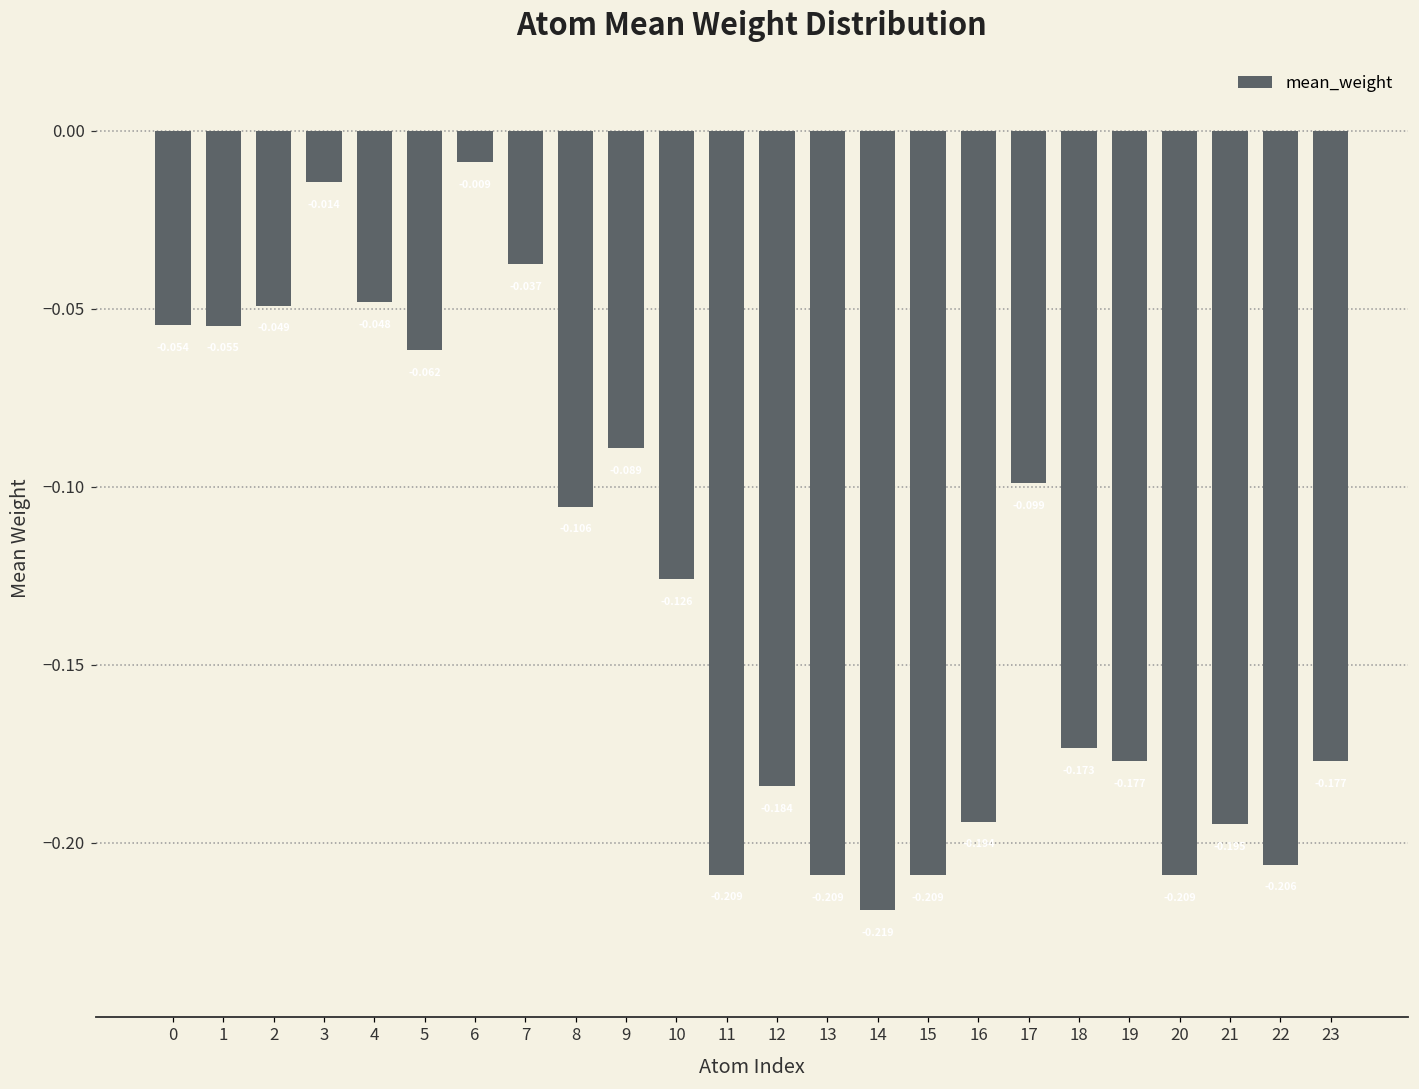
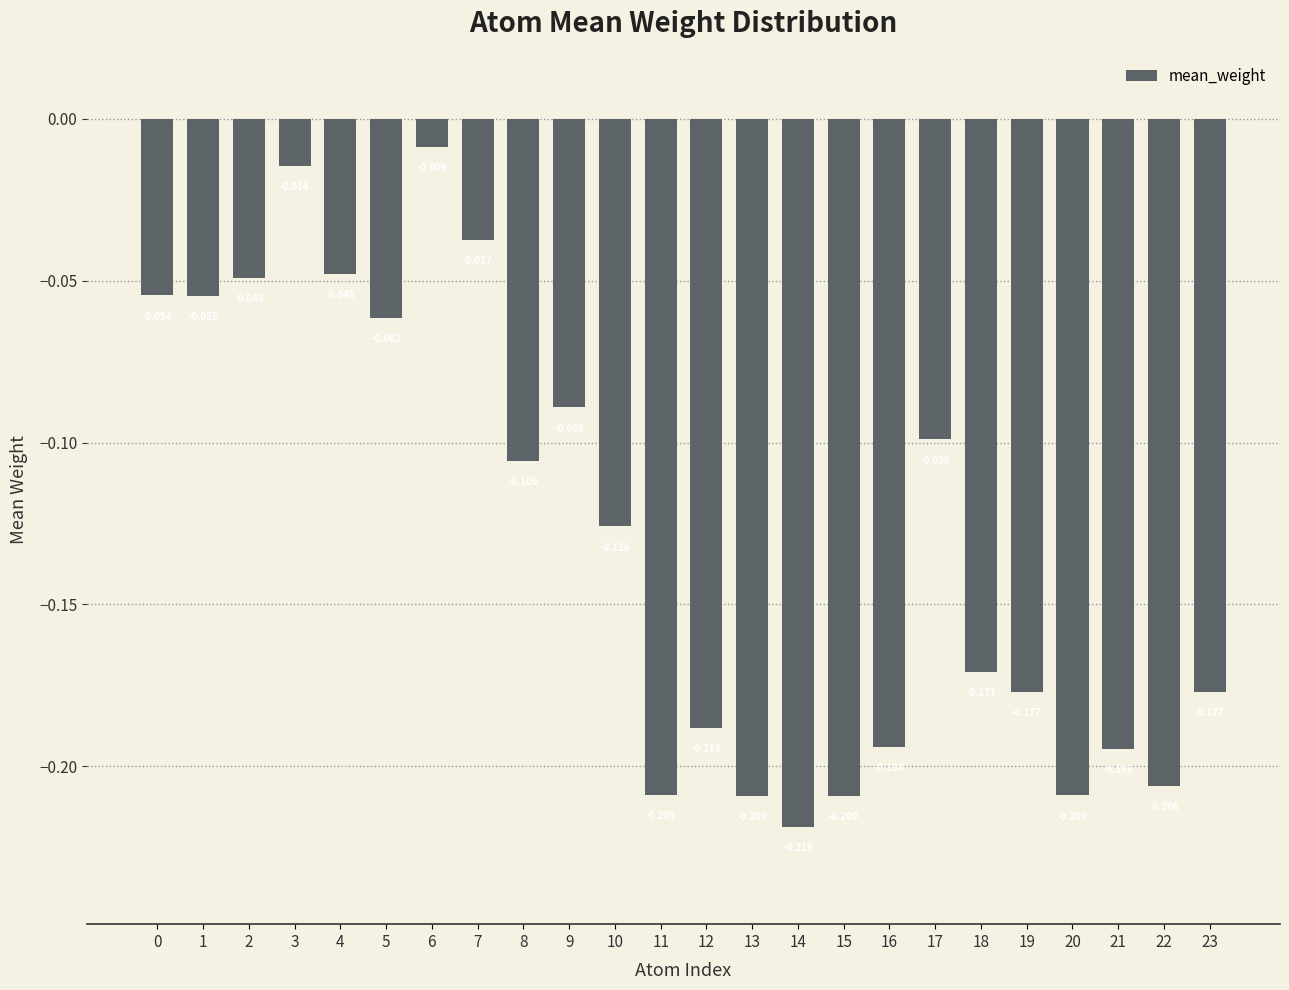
12: -0.184 -> -0.188
18: -0.173 -> -0.171
